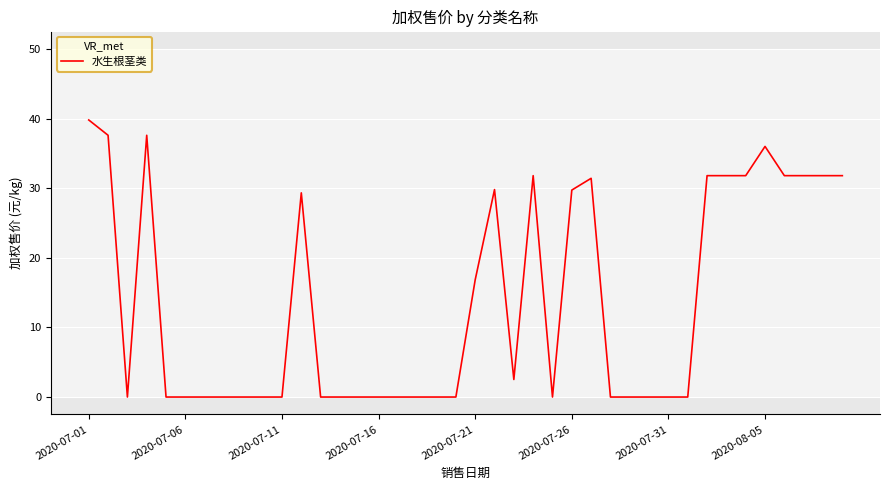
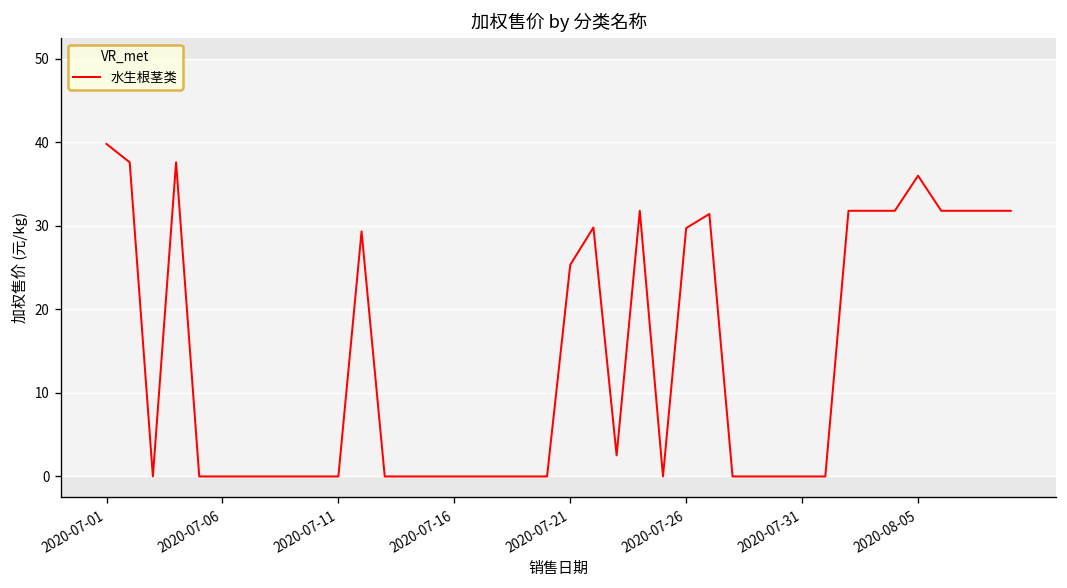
2020-07-21: 17 -> 25
